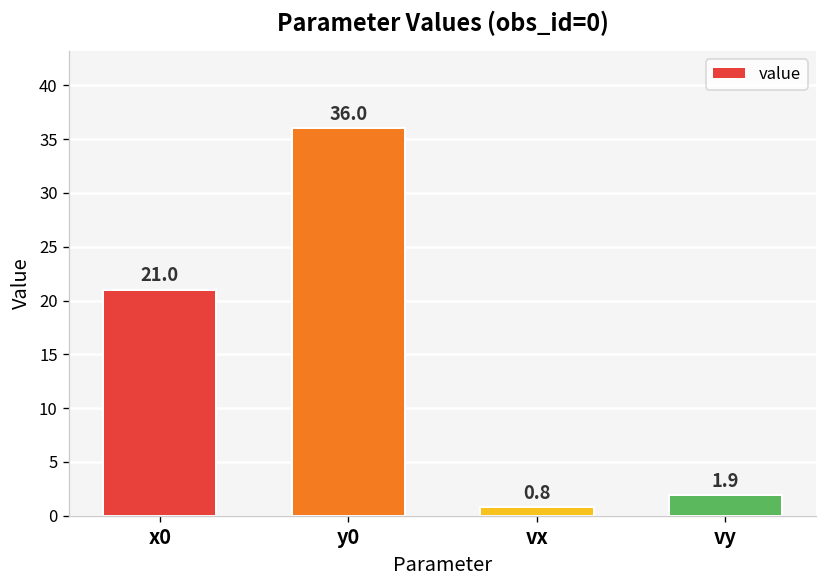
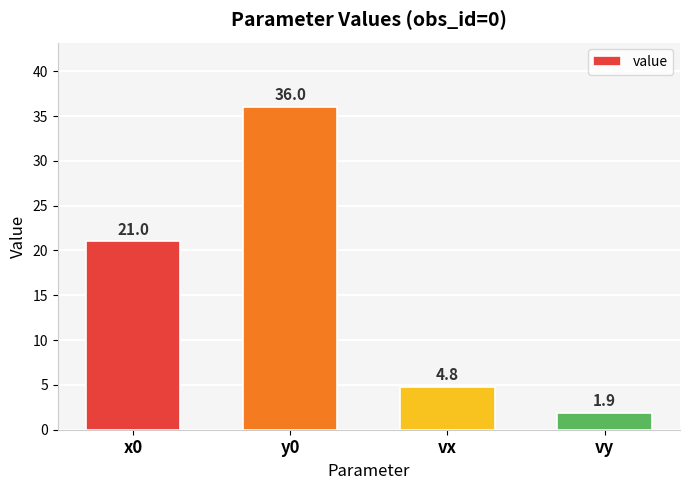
vx: 0.8 -> 4.8
